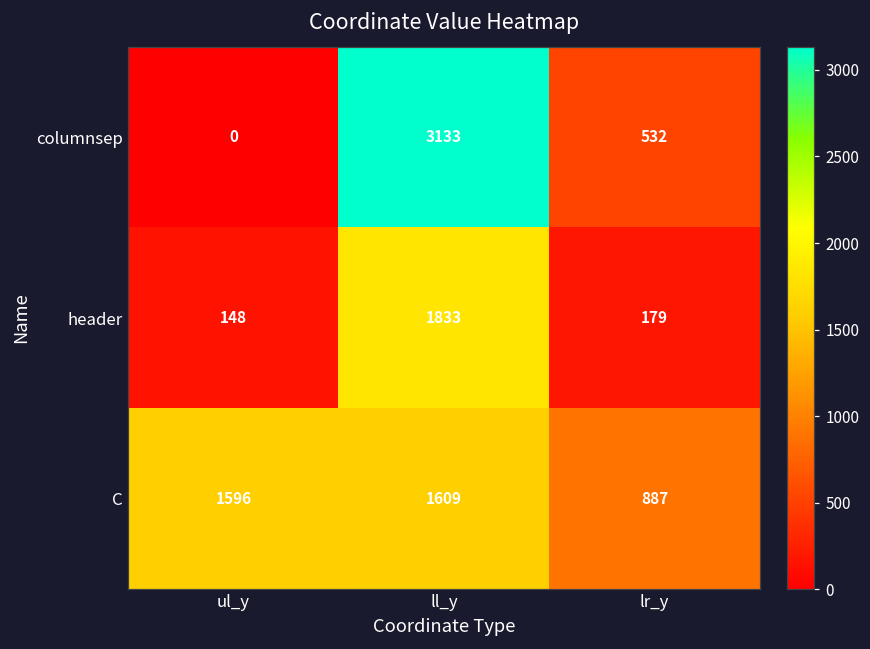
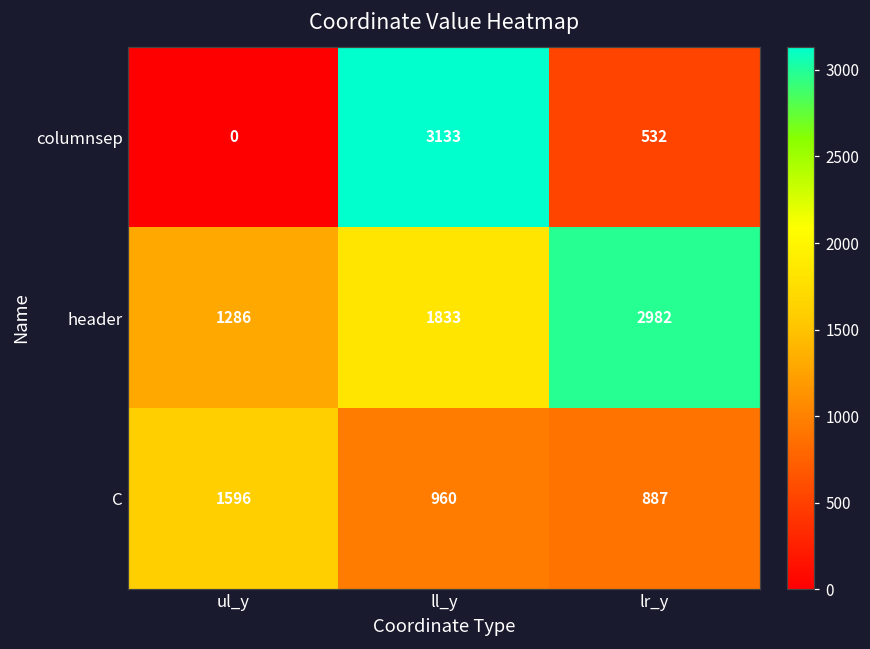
header, ul_y: 148 -> 1286
header, lr_y: 179 -> 2982
C, ll_y: 1609 -> 960
